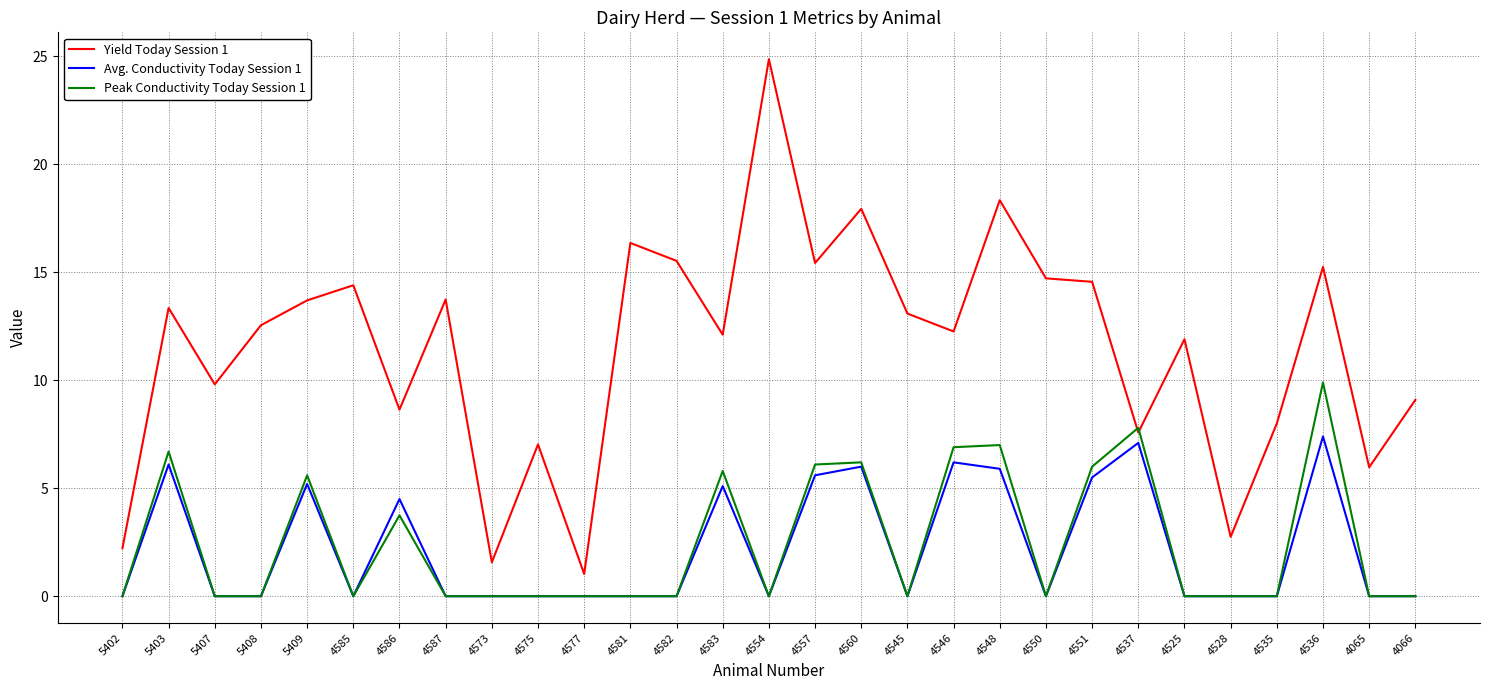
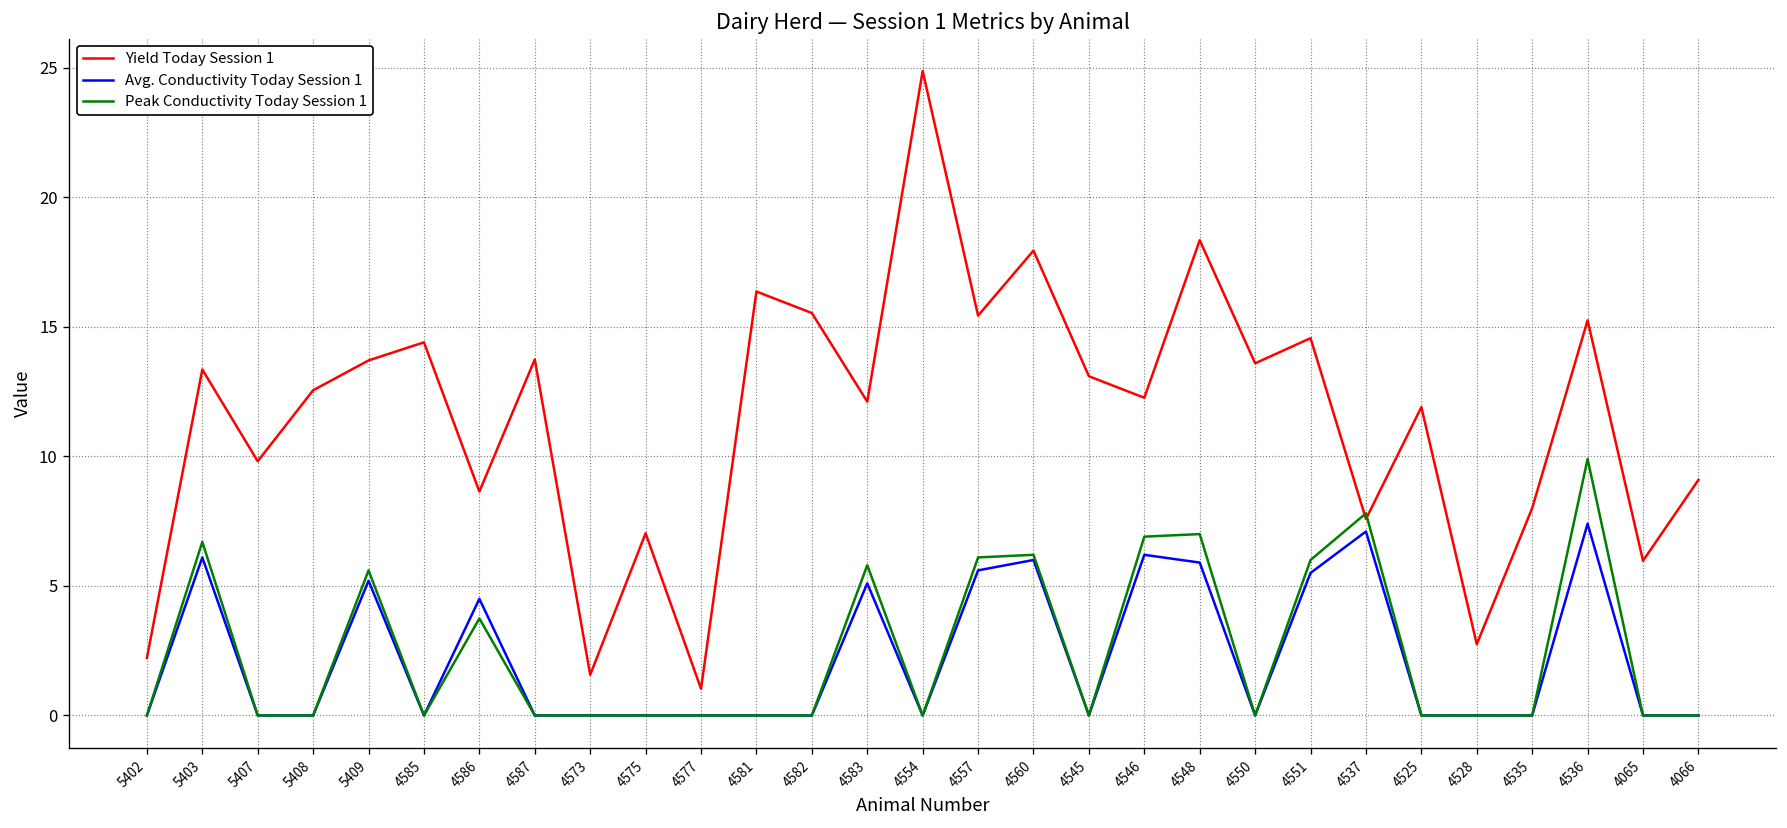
Yield Today Session 1, 4550: 14.7 -> 13.6
